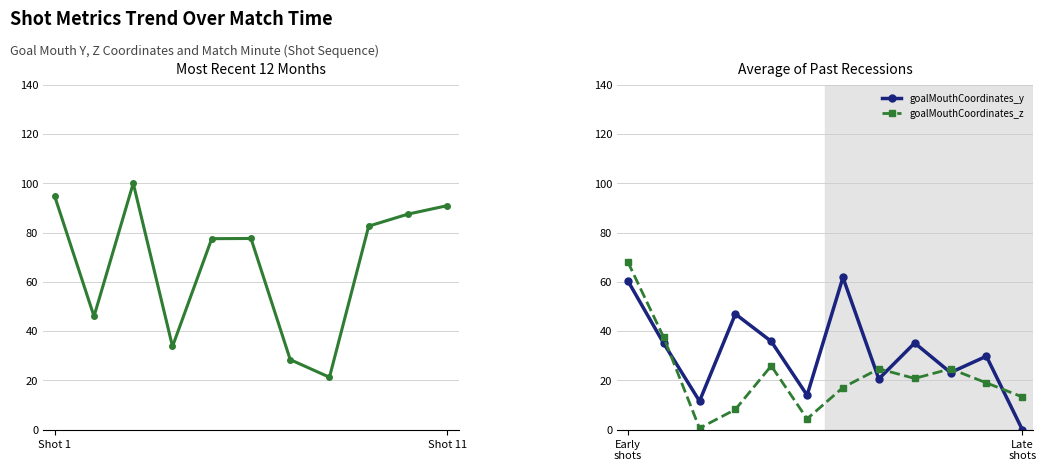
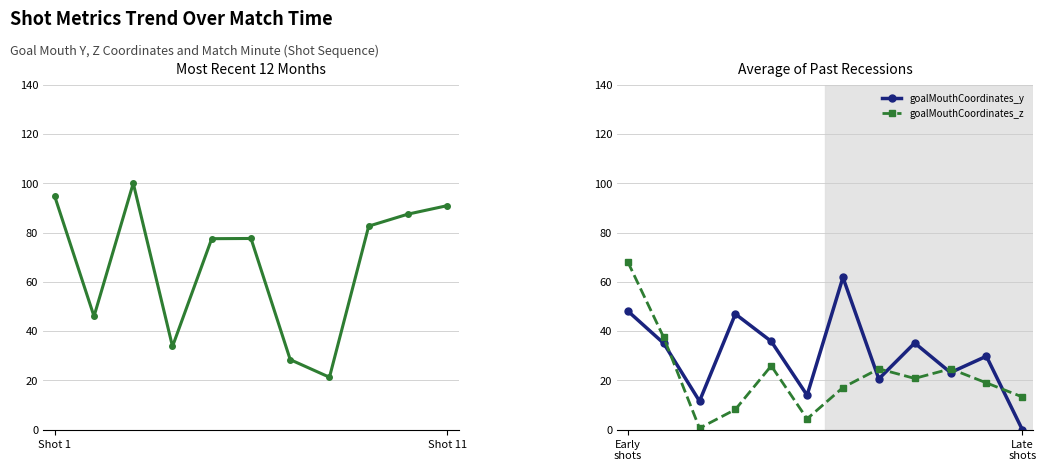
Average of Past Recessions, goalMouthCoordinates_y, Early shots: 60 -> 48
